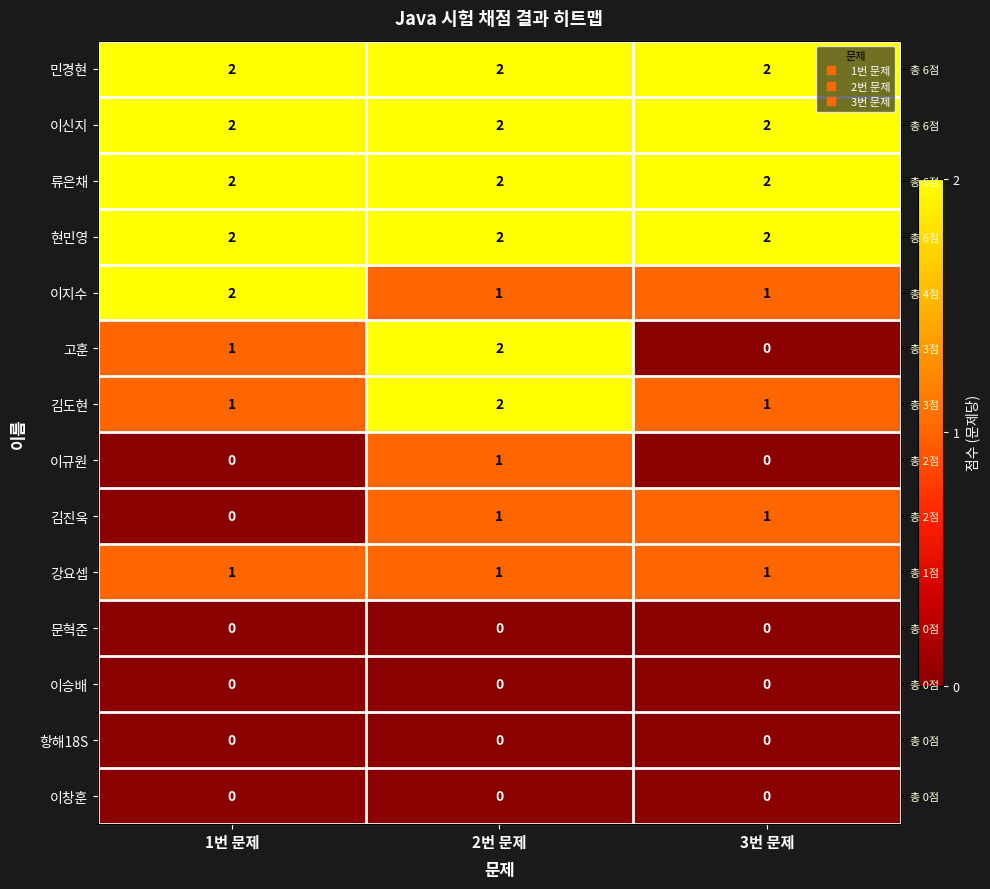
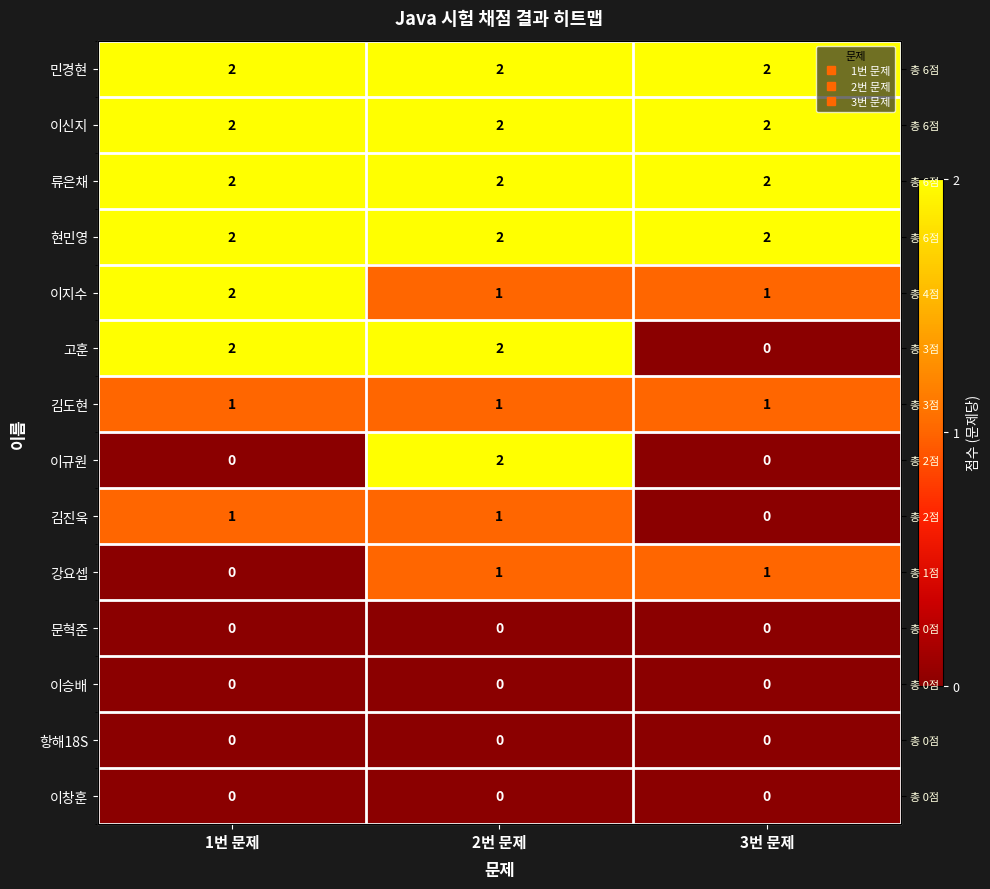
고훈, 1번 문제: 1 -> 2
김도현, 2번 문제: 2 -> 1
이규원, 2번 문제: 1 -> 2
김진욱, 1번 문제: 0 -> 1
김진욱, 3번 문제: 1 -> 0
강요셉, 1번 문제: 1 -> 0
